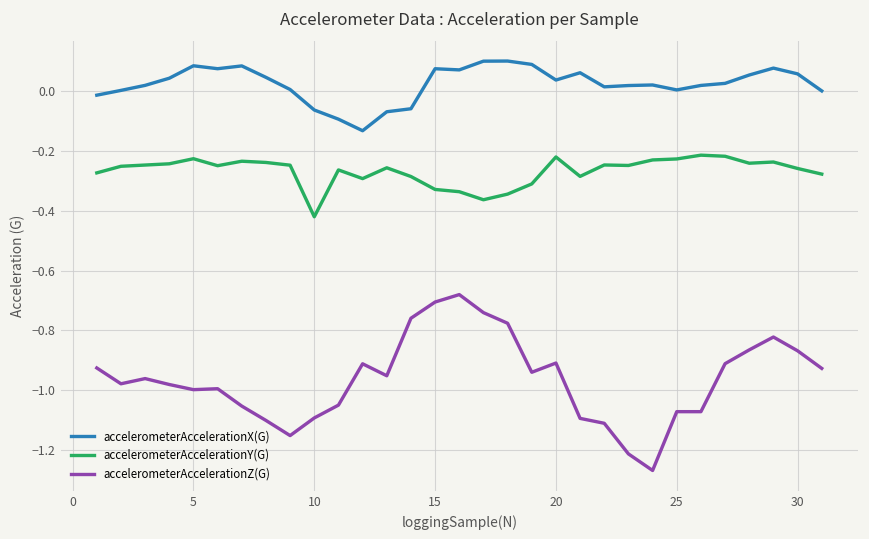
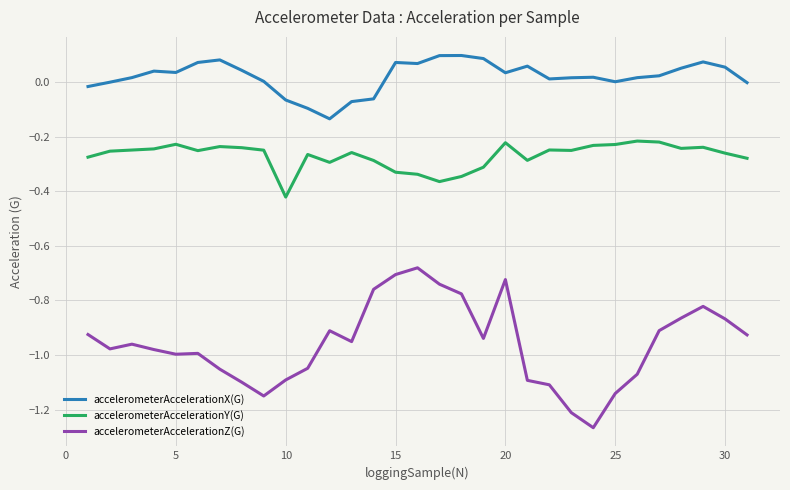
accelerometerAccelerationX(G), 5: 0.08 -> 0.04
accelerometerAccelerationZ(G), 20: -0.91 -> -0.72
accelerometerAccelerationZ(G), 25: -1.07 -> -1.14
